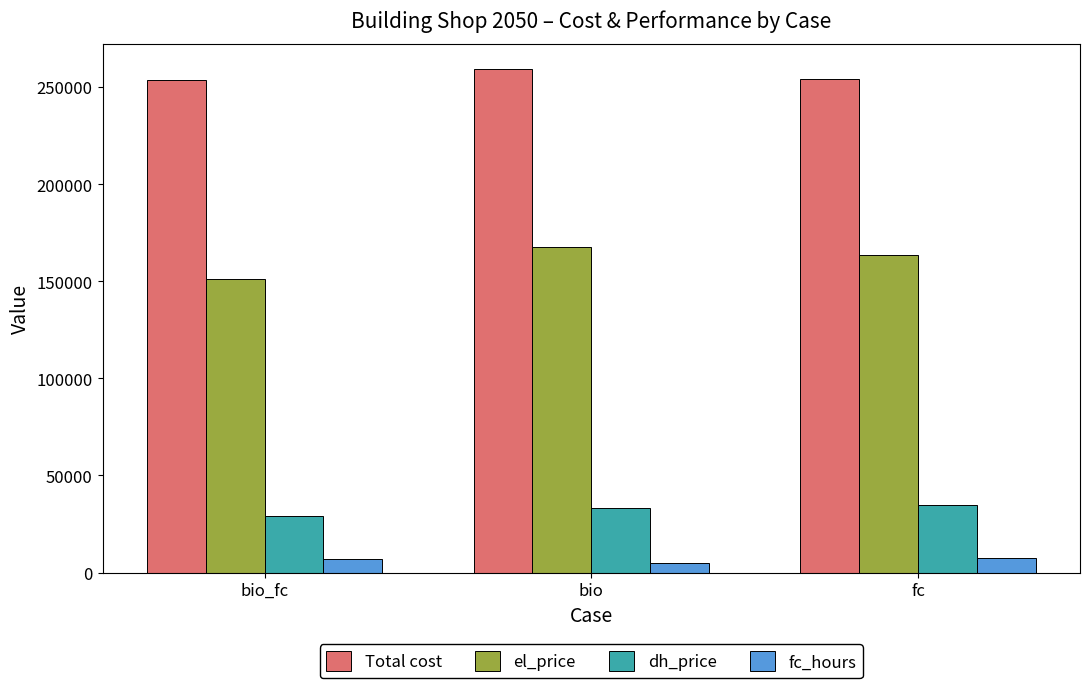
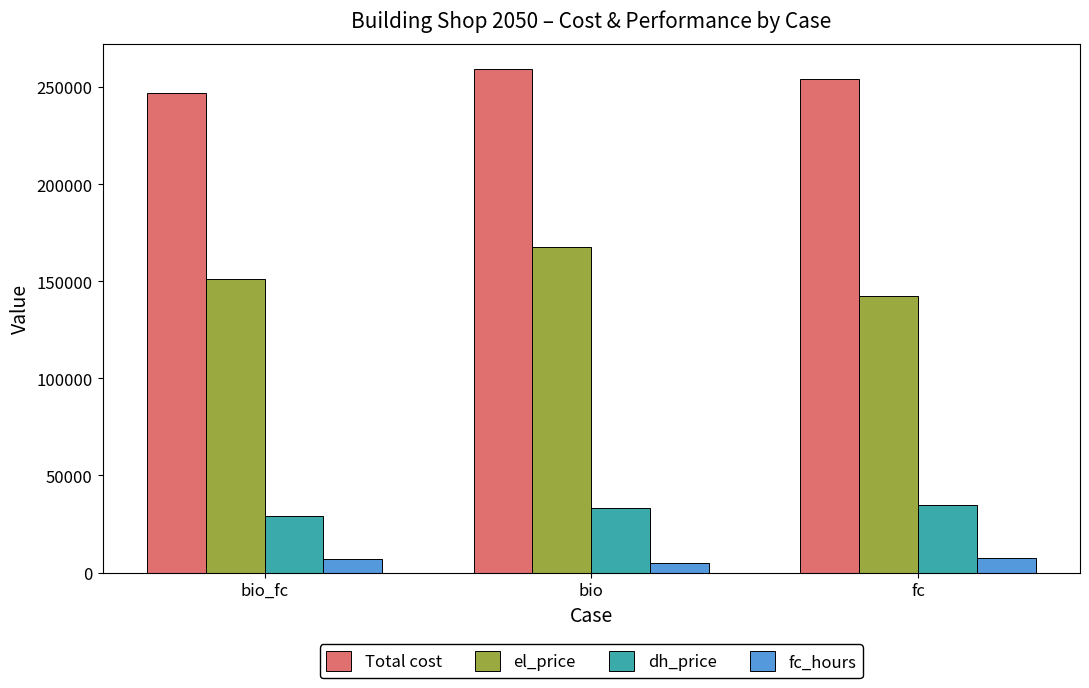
Total cost, bio_fc: 254000 -> 247000
el_price, fc: 164000 -> 143000
